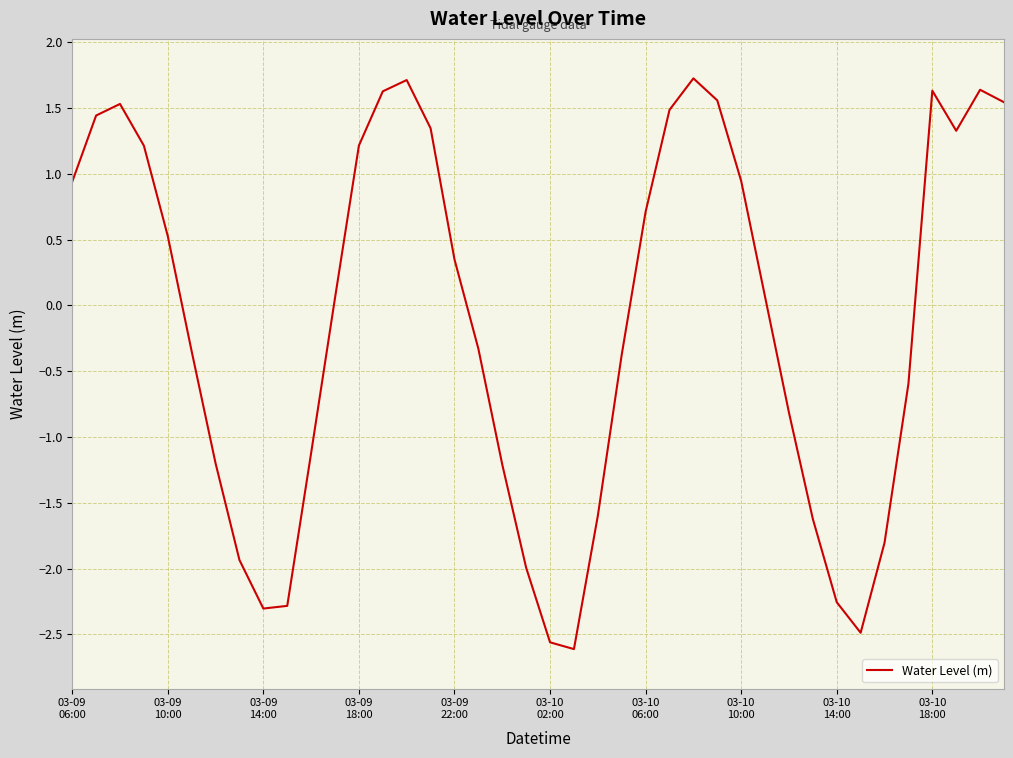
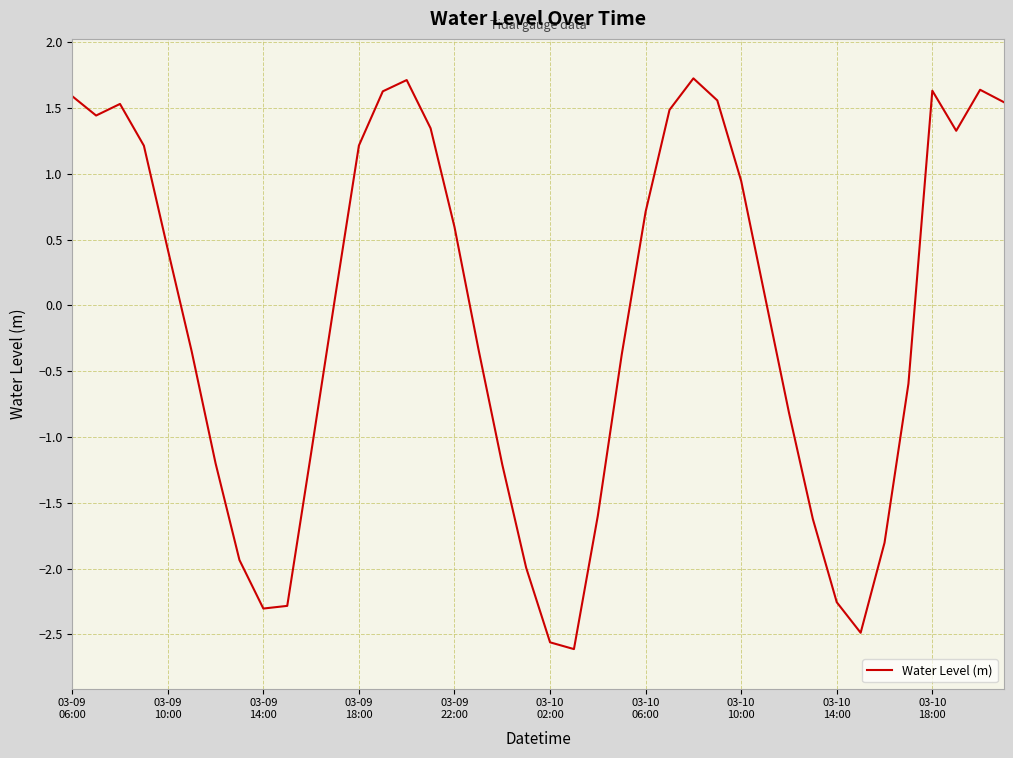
03-09 06:00: 0.94 -> 1.59
03-09 10:00: 0.53 -> 0.42
03-09 22:00: 0.35 -> 0.60
